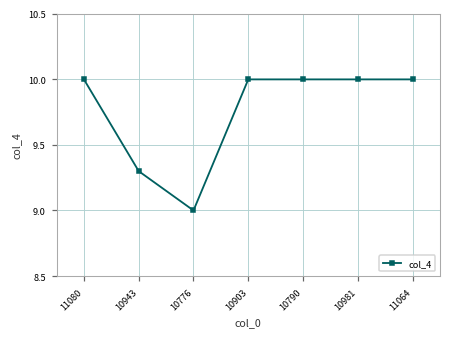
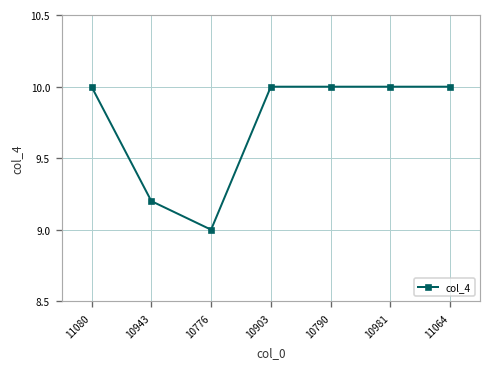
10943: 9.3 -> 9.2
